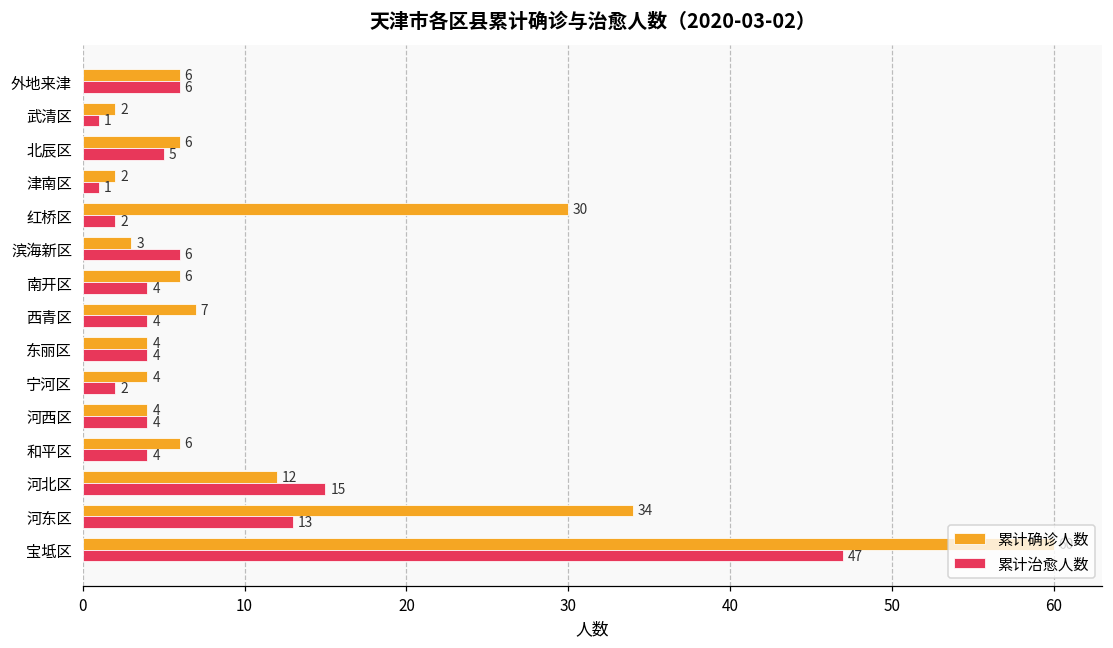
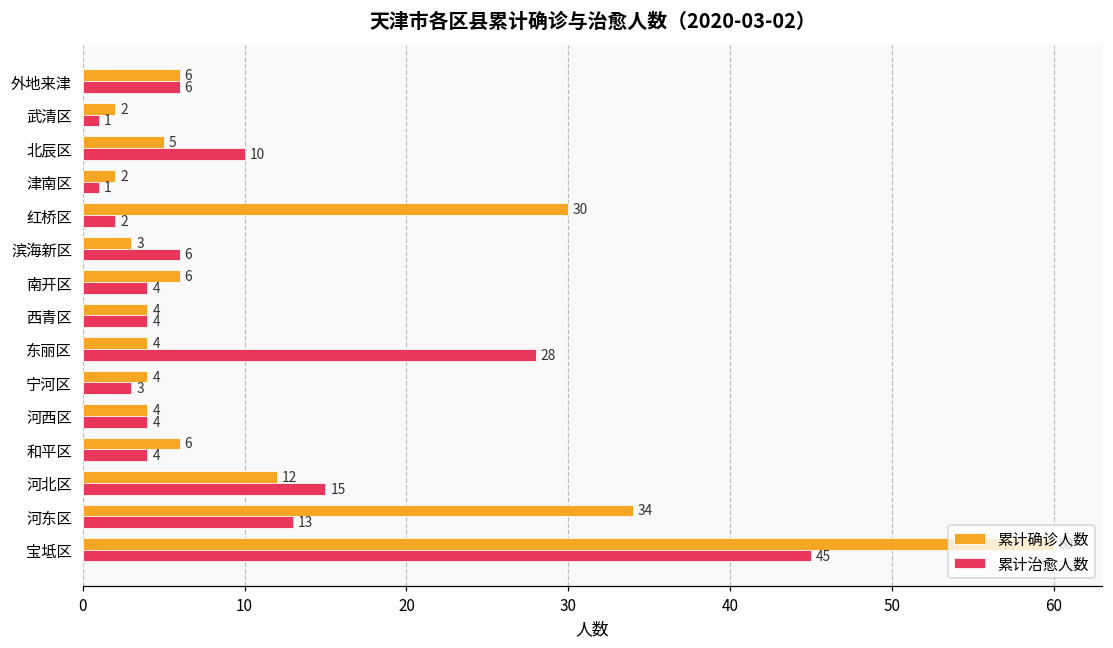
累计确诊人数, 北辰区: 6 -> 5
累计治愈人数, 北辰区: 5 -> 10
累计确诊人数, 西青区: 7 -> 4
累计治愈人数, 东丽区: 4 -> 28
累计治愈人数, 宁河区: 2 -> 3
累计治愈人数, 宝坻区: 47 -> 45
